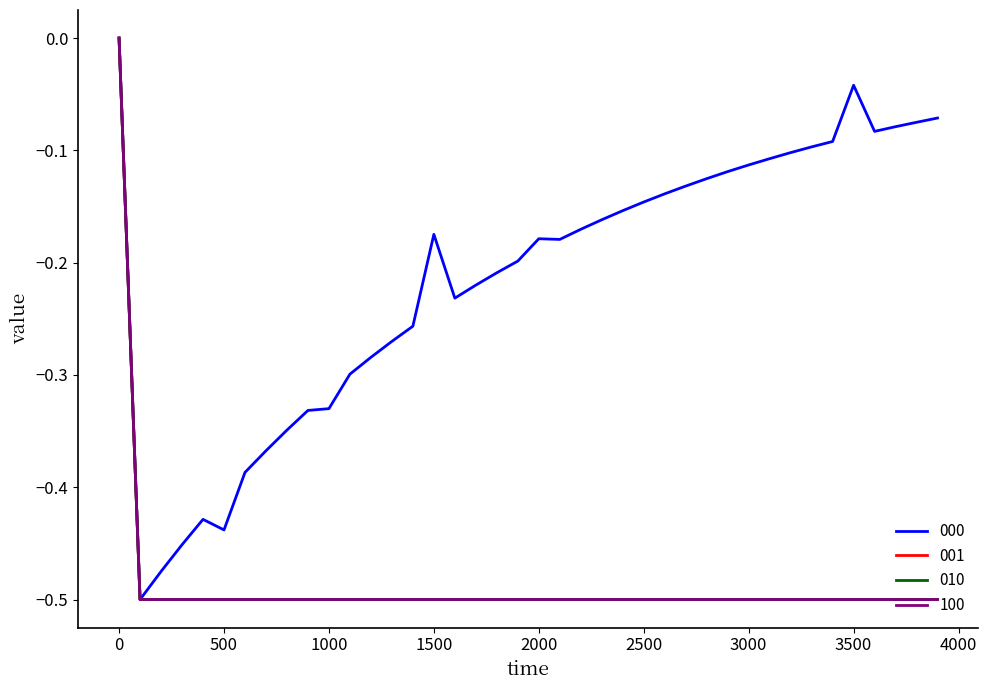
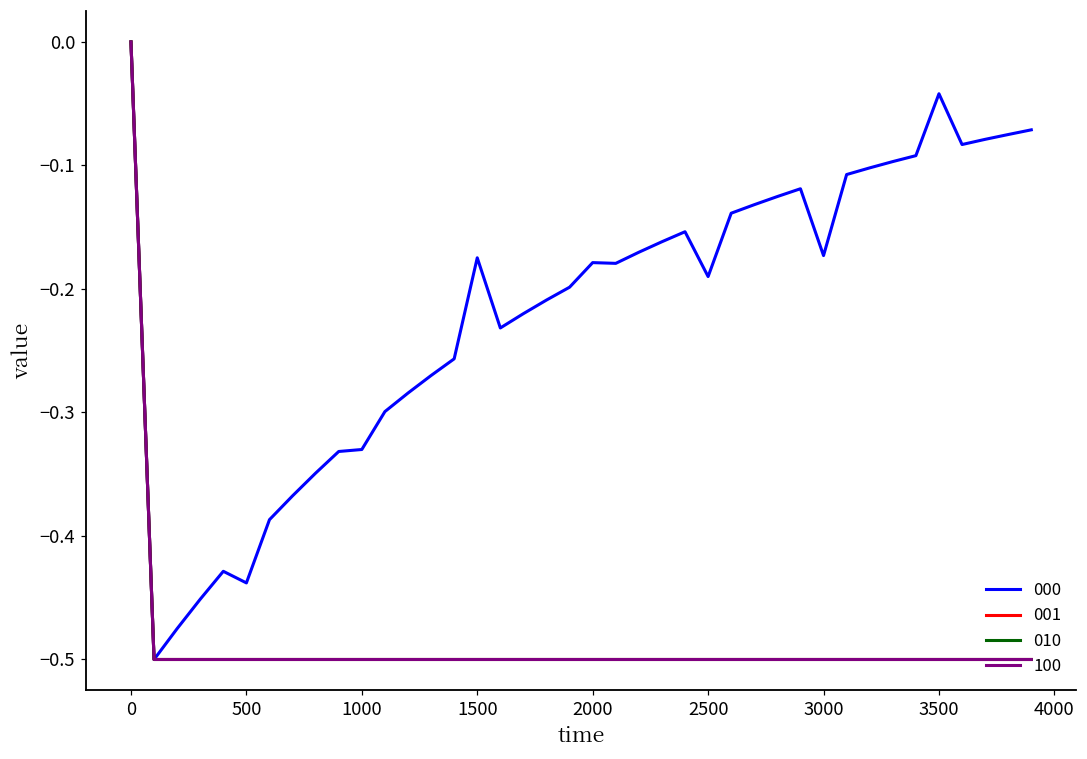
000, 2500: -0.146 -> -0.190
000, 3000: -0.113 -> -0.173
